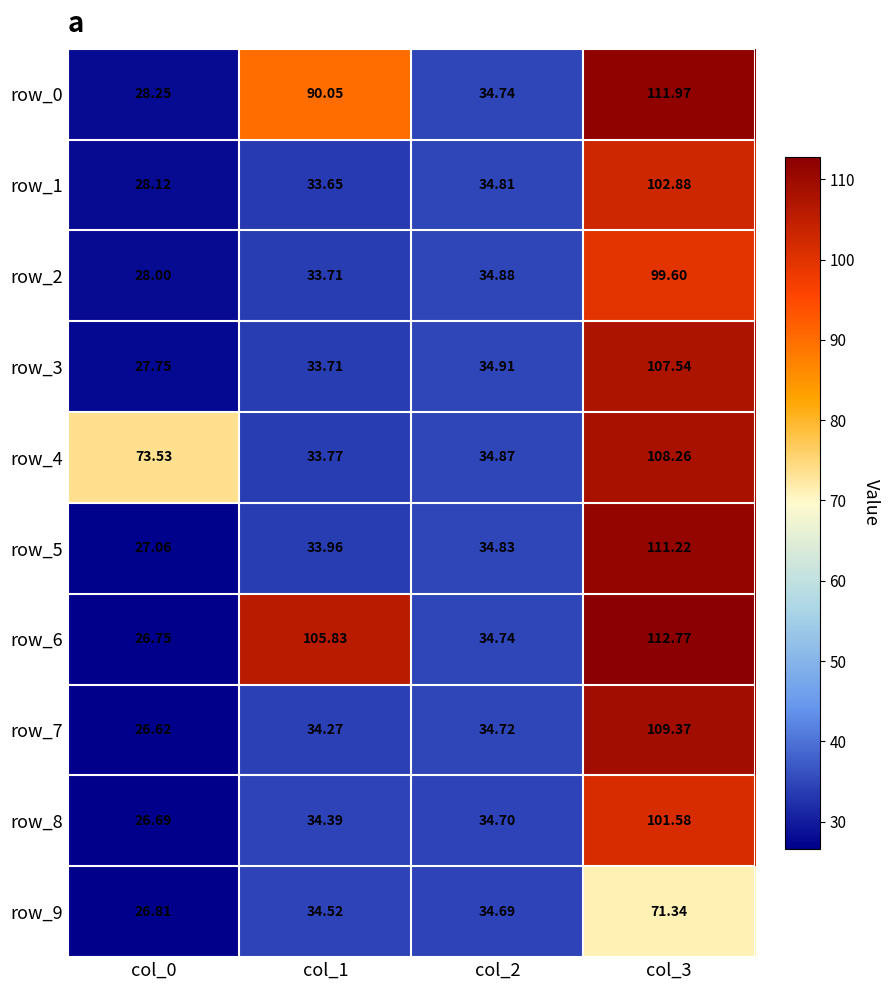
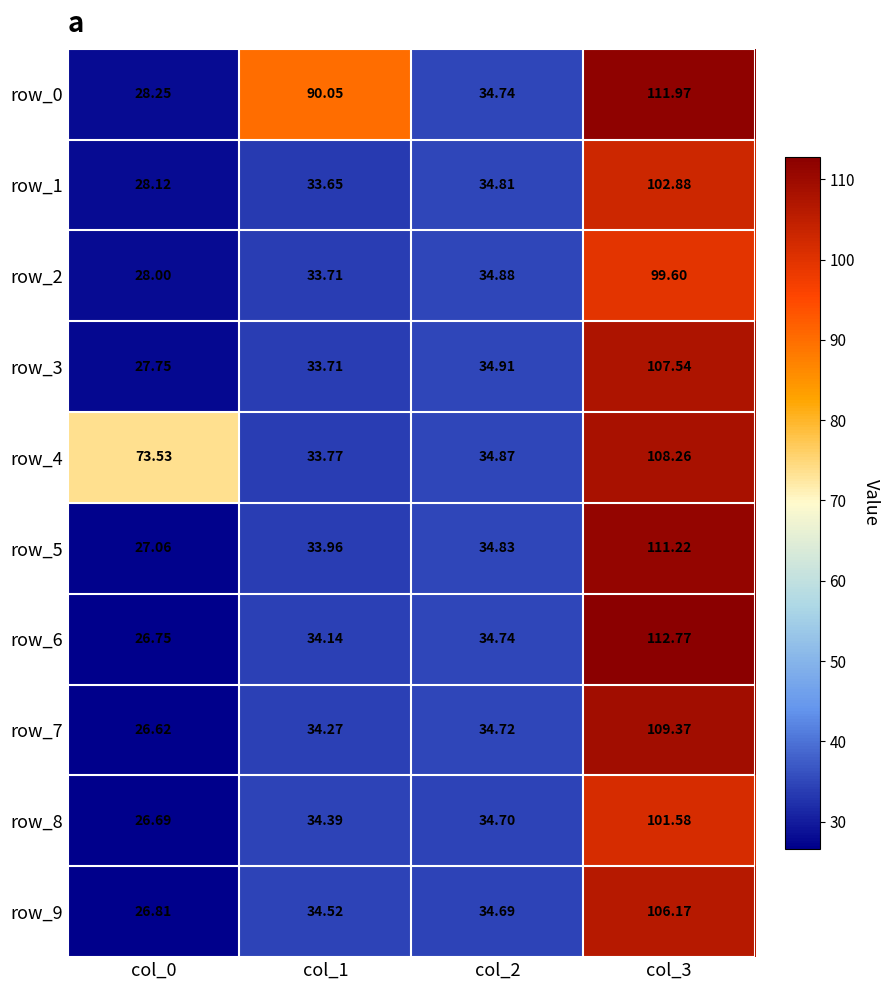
row_6, col_1: 105.83 -> 34.14
row_9, col_3: 71.34 -> 106.17
